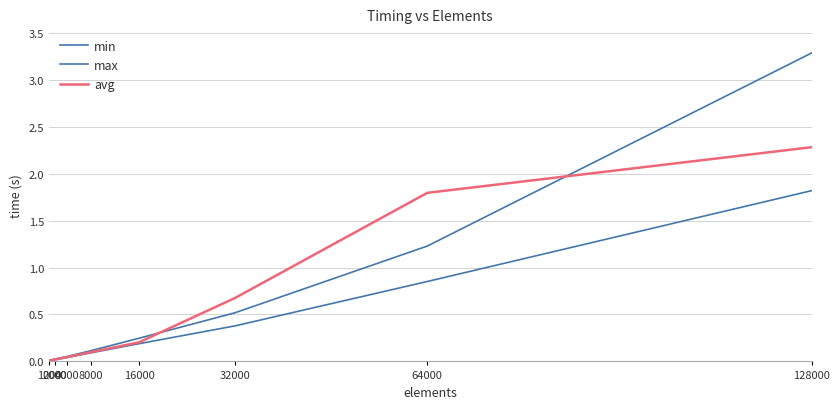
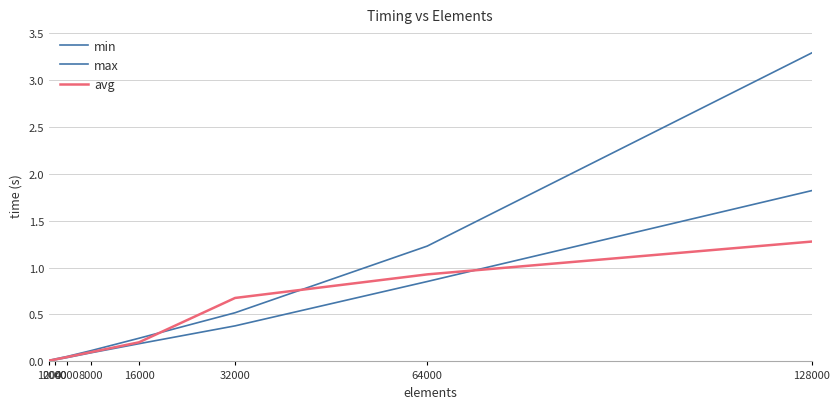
avg, 64000: 1.8 -> 0.9
avg, 128000: 2.3 -> 1.3
